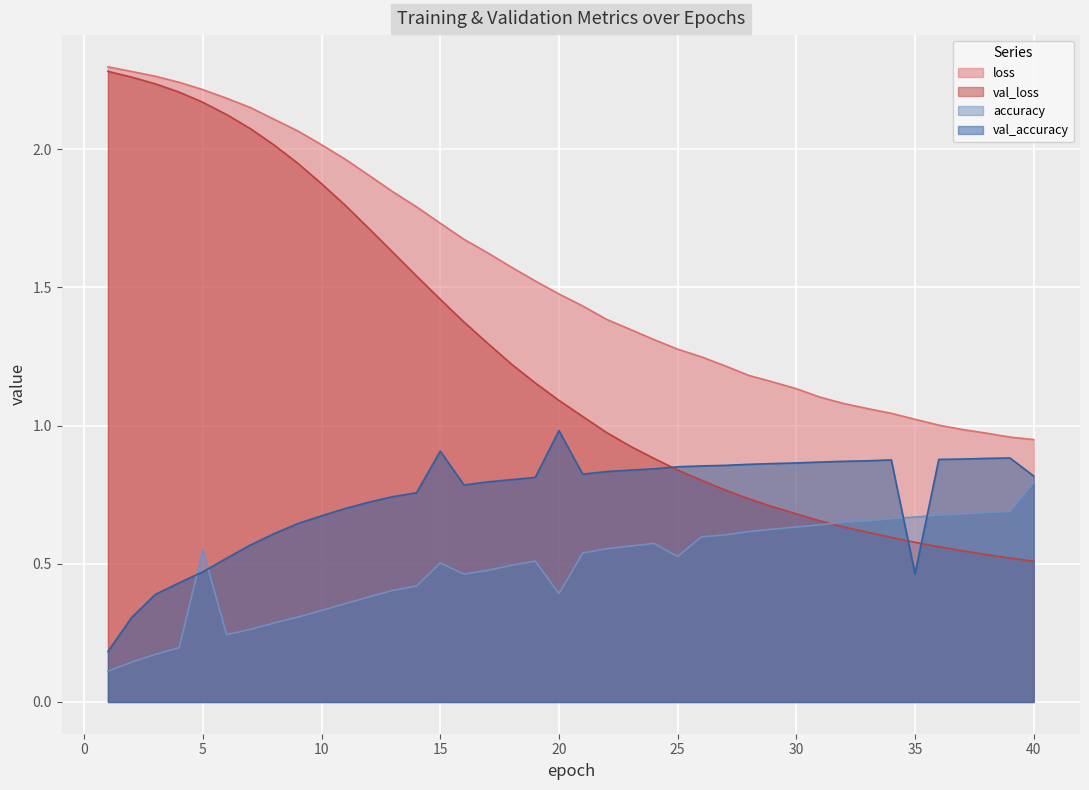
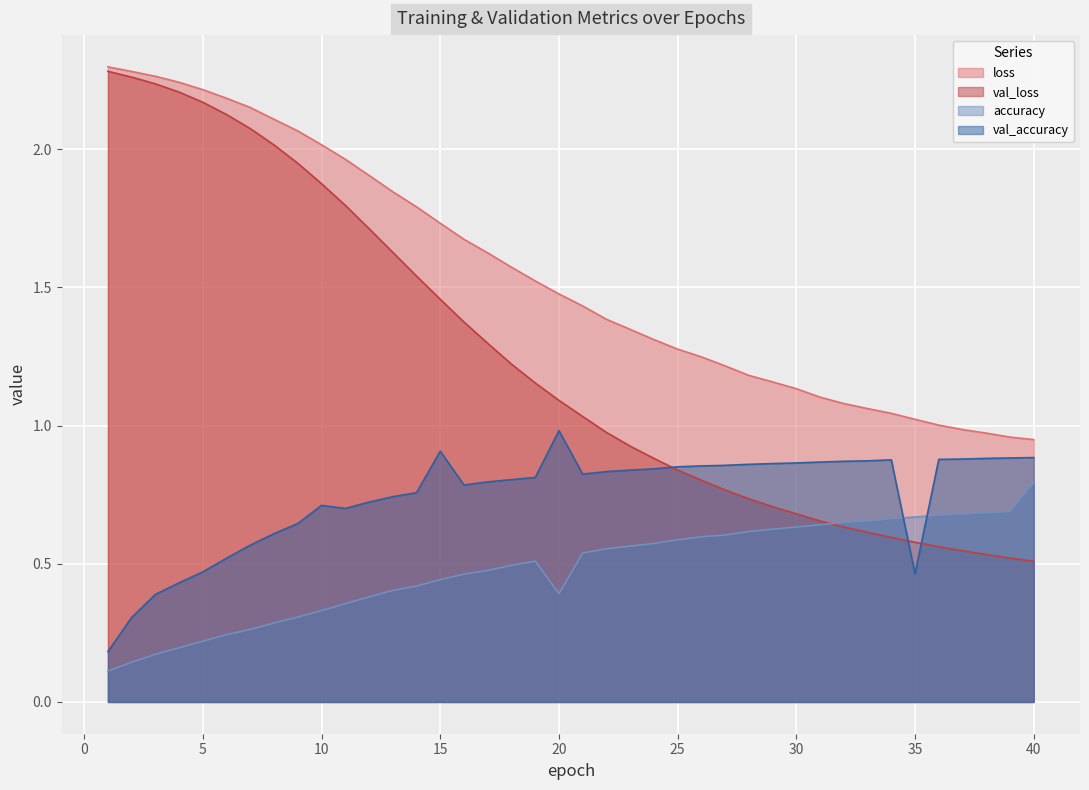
accuracy, 5: 0.55 -> 0.22
val_accuracy, 10: 0.67 -> 0.71
accuracy, 15: 0.50 -> 0.44
accuracy, 25: 0.53 -> 0.59
val_accuracy, 40: 0.82 -> 0.88
